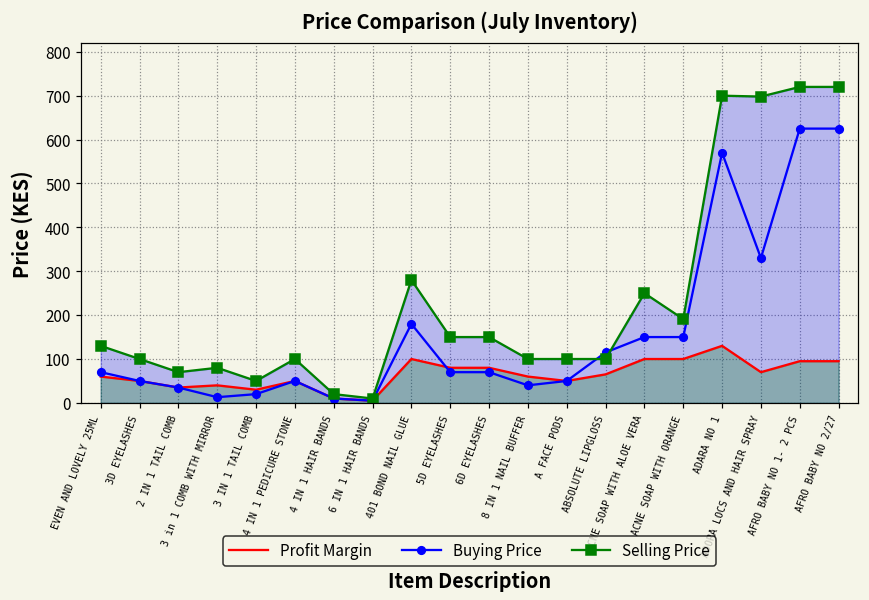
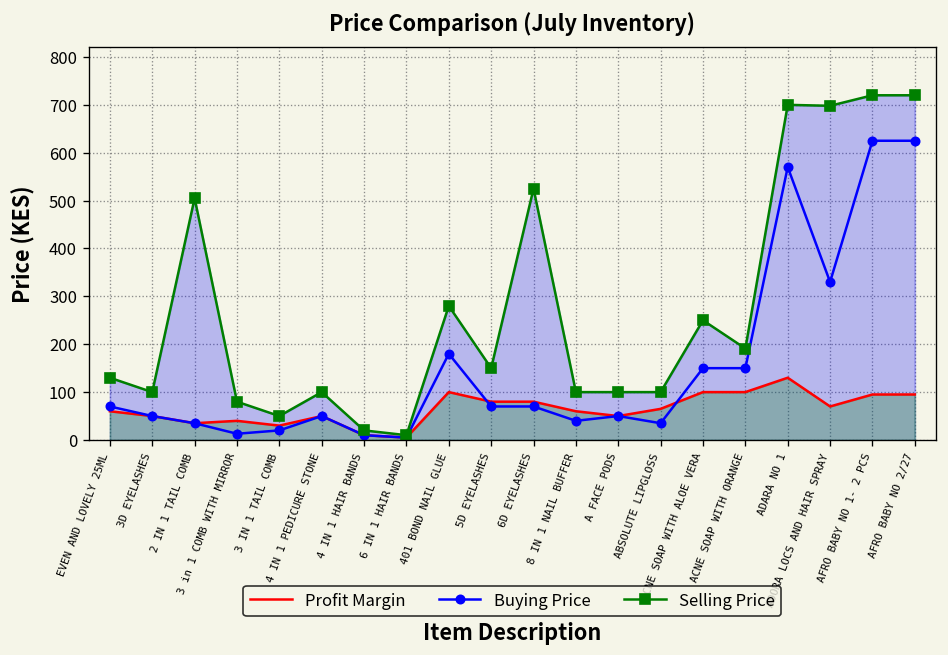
Selling Price, 2 IN 1 TAIL COMB: 70 -> 510
Selling Price, 6D EYELASHES: 150 -> 530
Buying Price, ABSOLUTE LIPGLOSS: 120 -> 40
